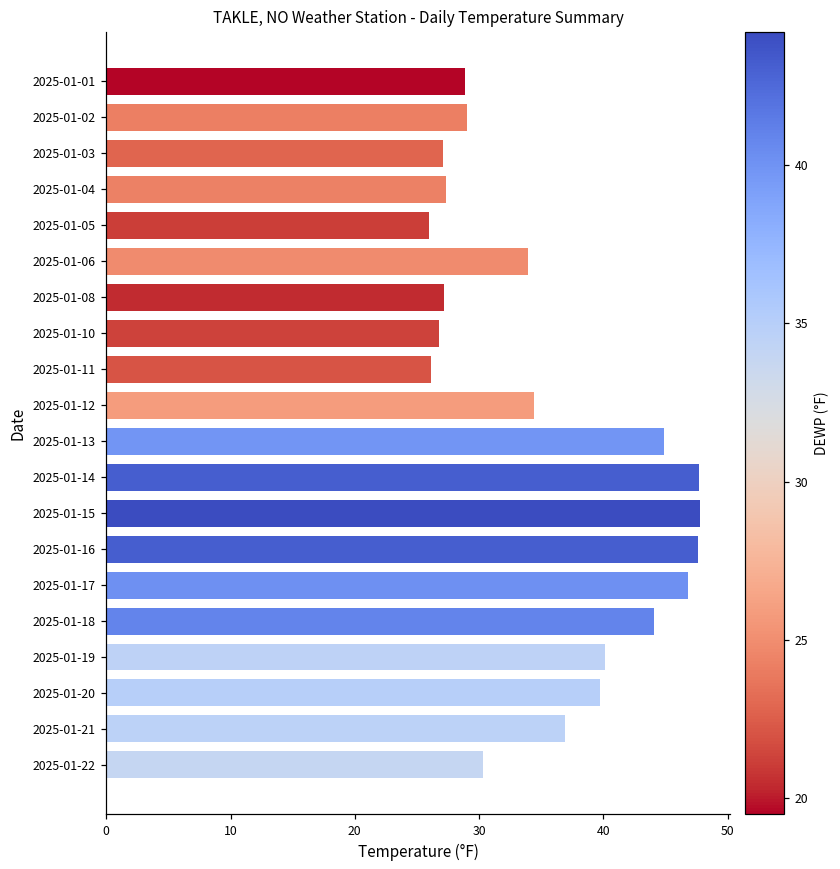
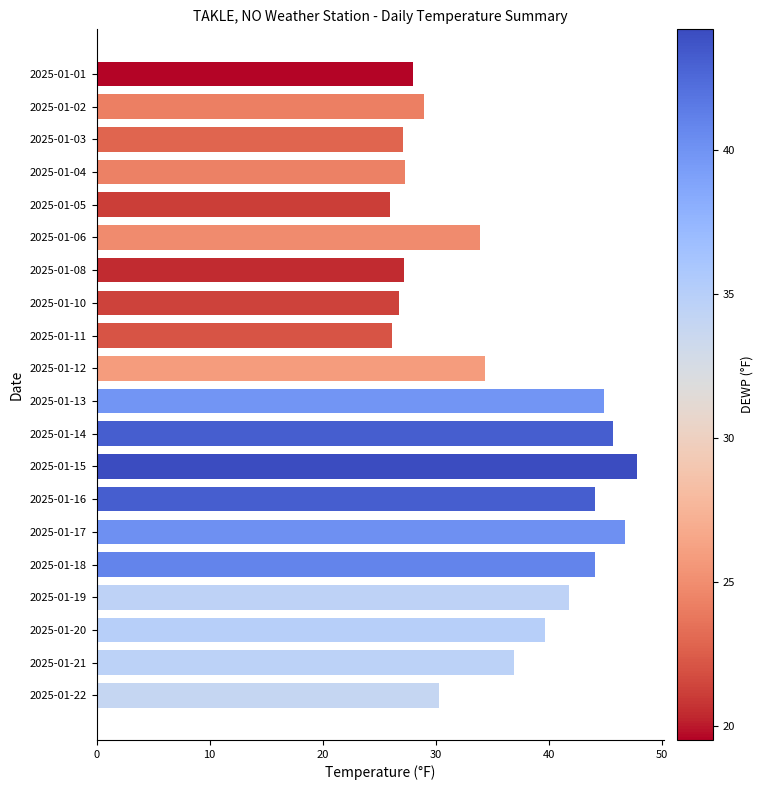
2025-01-01: 28.9 -> 28.0
2025-01-14: 47.7 -> 45.7
2025-01-16: 47.6 -> 44.1
2025-01-19: 40.1 -> 41.8
